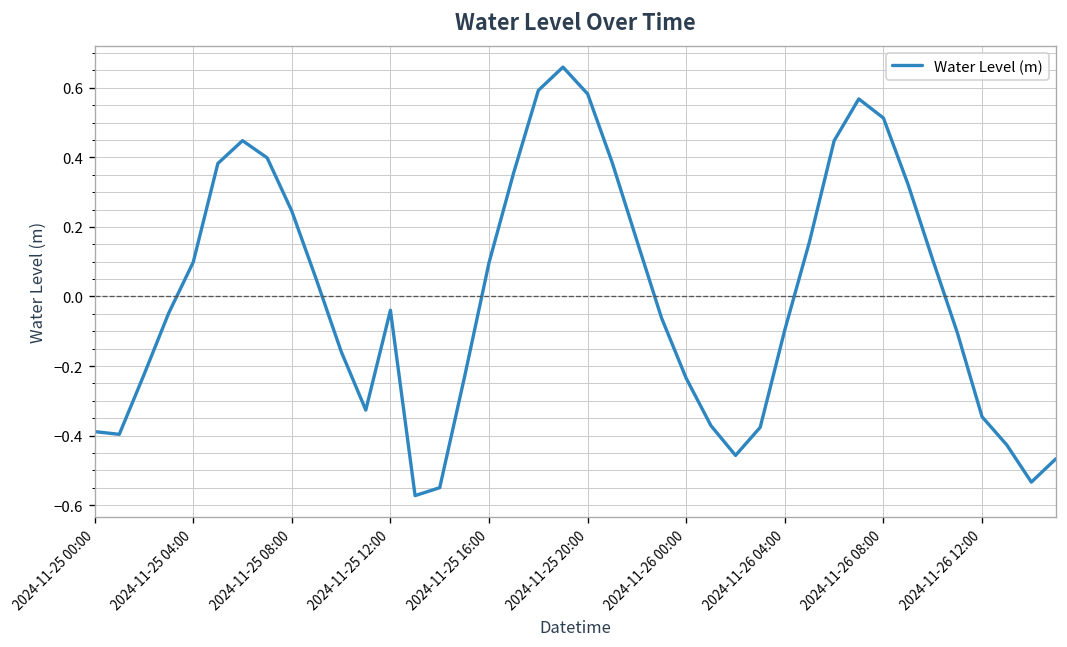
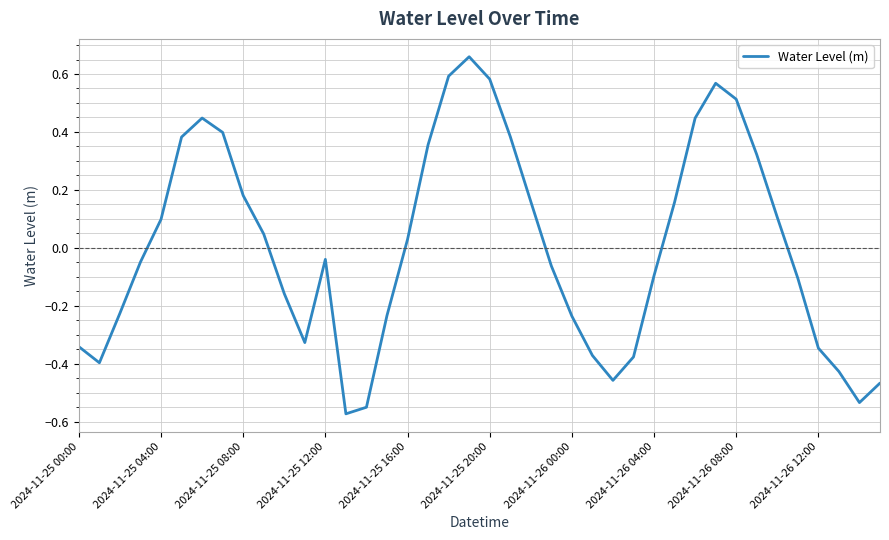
2024-11-25 00:00: -0.39 -> -0.34
2024-11-25 08:00: 0.25 -> 0.18
2024-11-25 16:00: 0.10 -> 0.03
